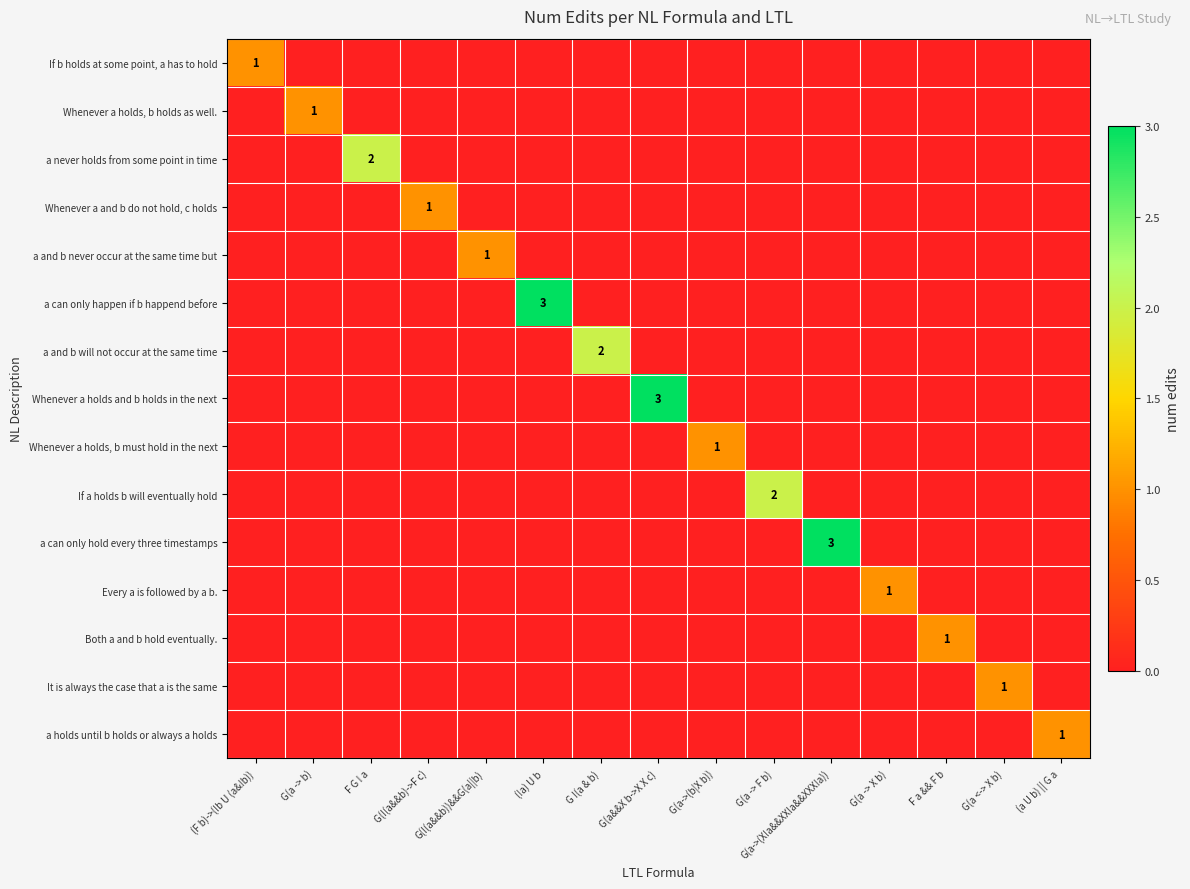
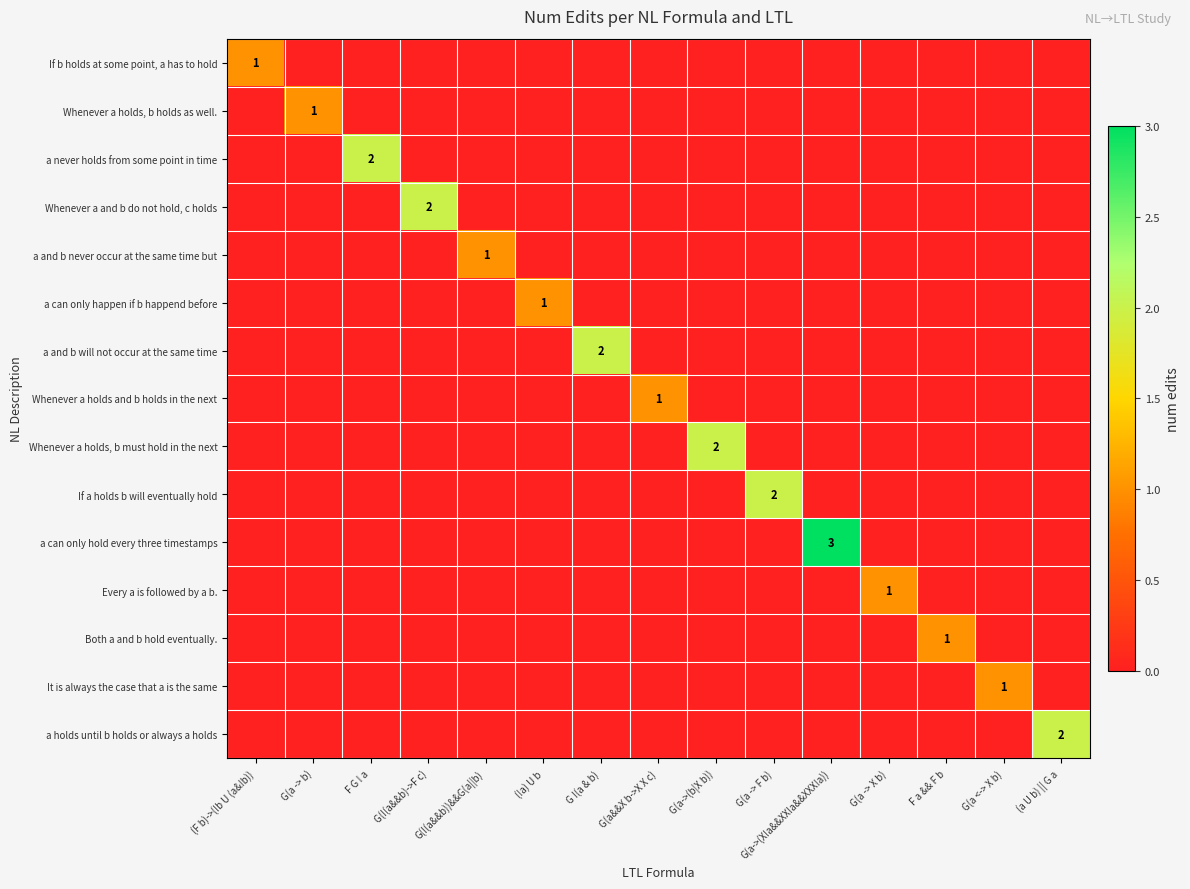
Whenever a and b do not hold, c holds, G(!(a&&b)->F c): 1 -> 2
a can only happen if b happend before, (!a) U b: 3 -> 1
Whenever a holds and b holds in the next, G(a&&X b->X X c): 3 -> 1
Whenever a holds, b must hold in the next, G(a->(b|X b)): 1 -> 2
a holds until b holds or always a holds, (a U b) || G a: 1 -> 2
